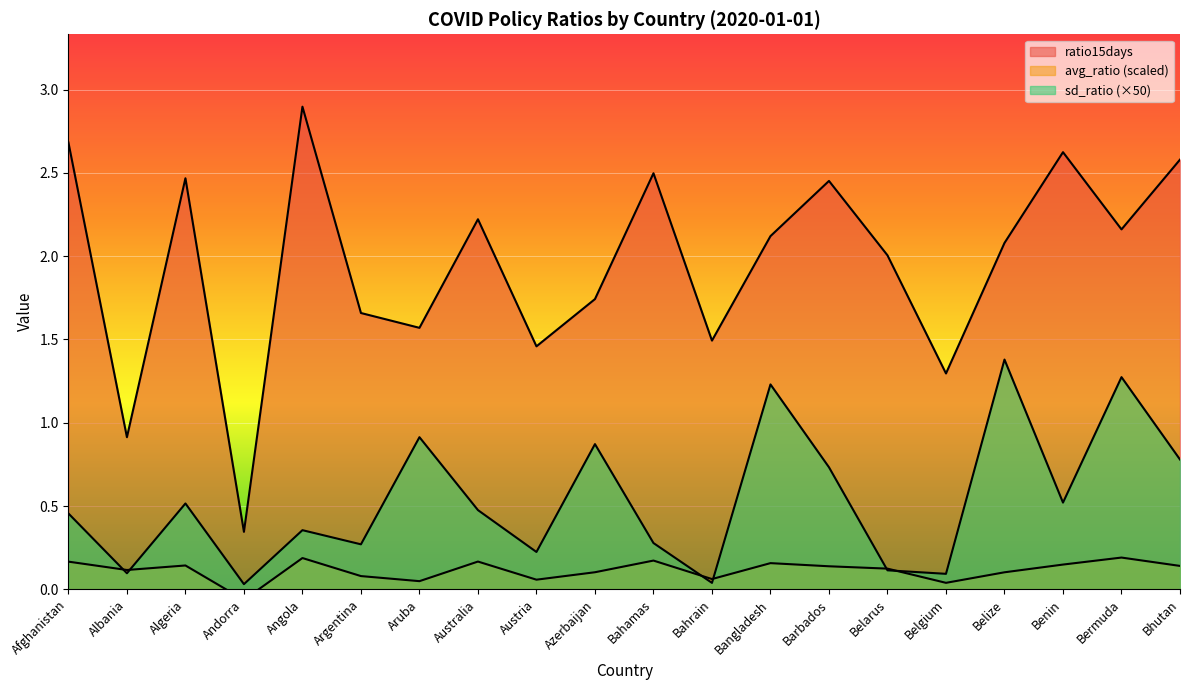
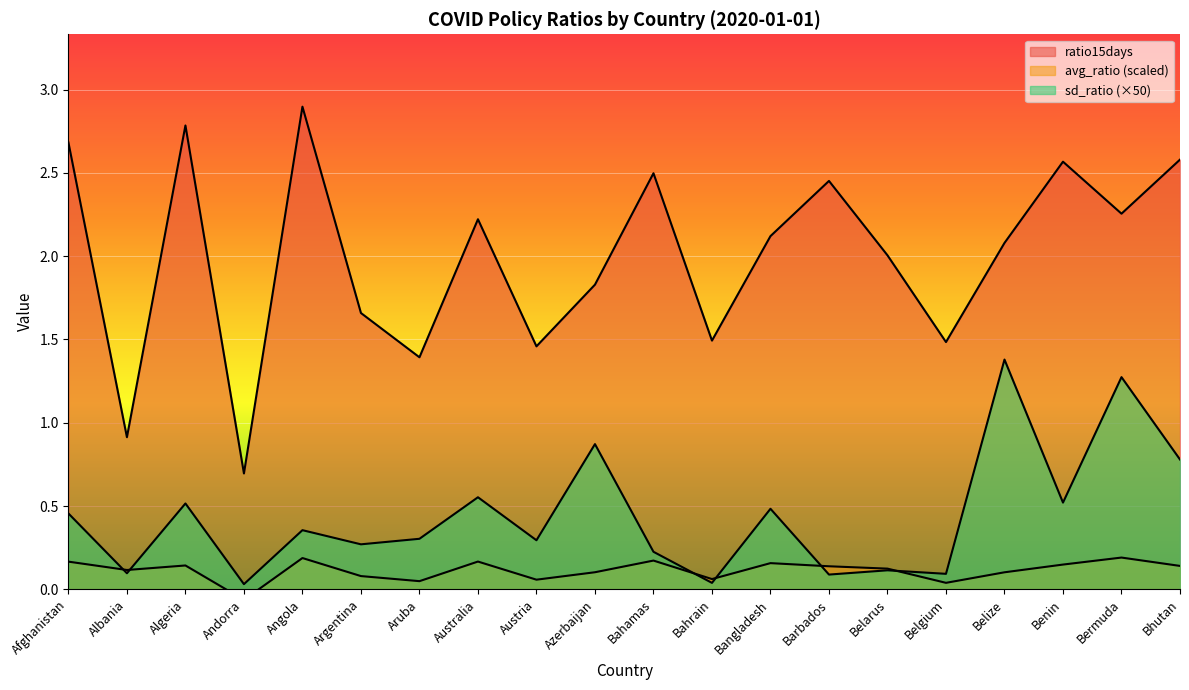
ratio15days, Algeria: 2.47 -> 2.78
ratio15days, Andorra: 0.34 -> 0.70
ratio15days, Aruba: 1.57 -> 1.39
sd_ratio (×50), Aruba: 0.91 -> 0.30
sd_ratio (×50), Australia: 0.48 -> 0.55
sd_ratio (×50), Austria: 0.22 -> 0.29
ratio15days, Azerbaijan: 1.74 -> 1.83
sd_ratio (×50), Bahamas: 0.28 -> 0.23
sd_ratio (×50), Bangladesh: 1.23 -> 0.48
sd_ratio (×50), Barbados: 0.73 -> 0.09
ratio15days, Belgium: 1.30 -> 1.48
ratio15days, Benin: 2.62 -> 2.57
ratio15days, Bermuda: 2.16 -> 2.25
